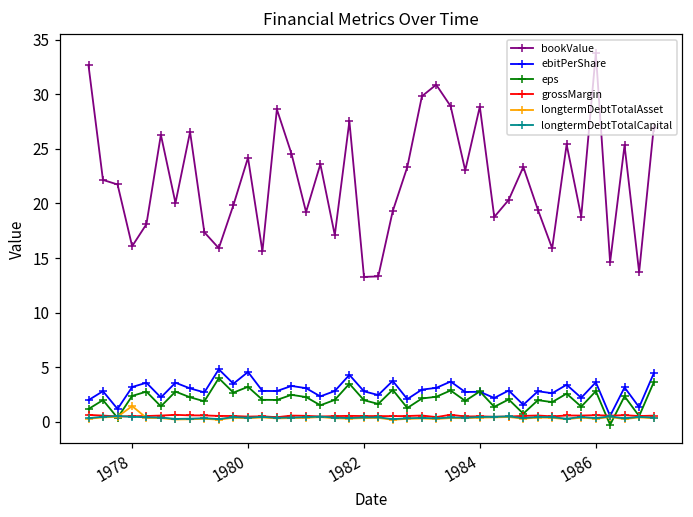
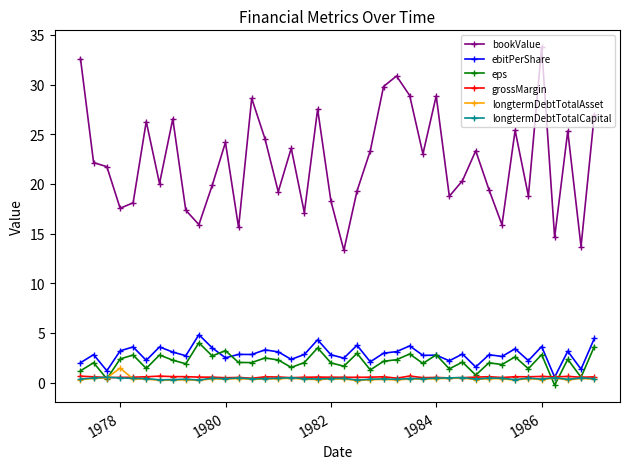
bookValue, 1978: 16 -> 18
ebitPerShare, 1980: 5 -> 2
bookValue, 1982: 13 -> 18
